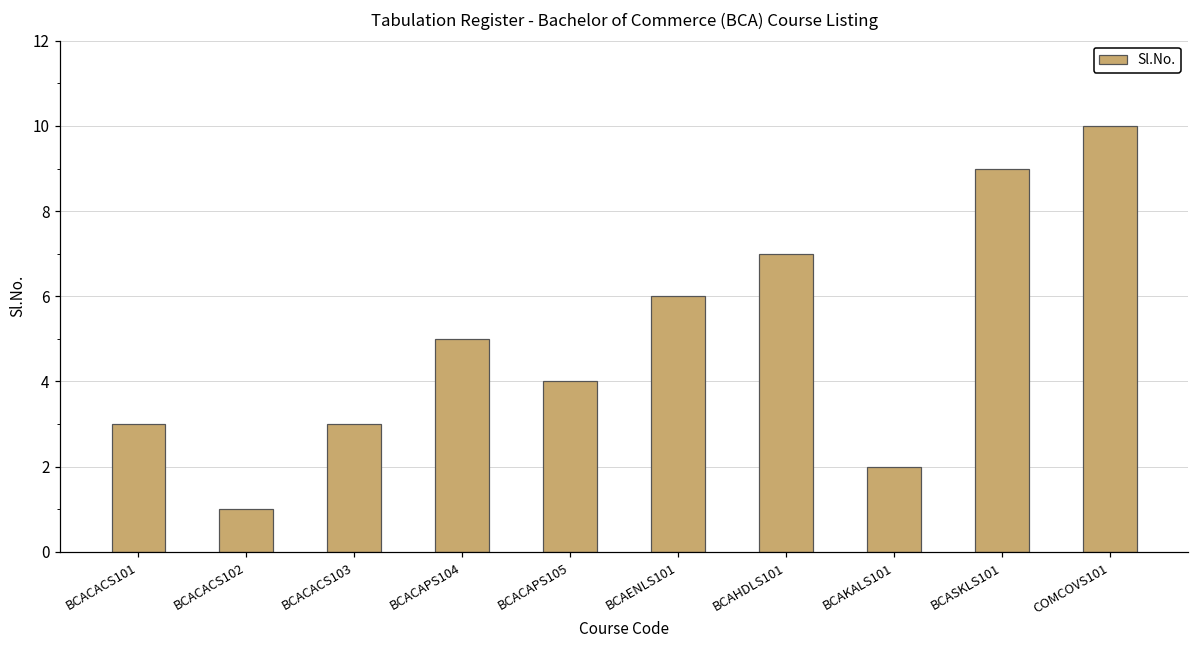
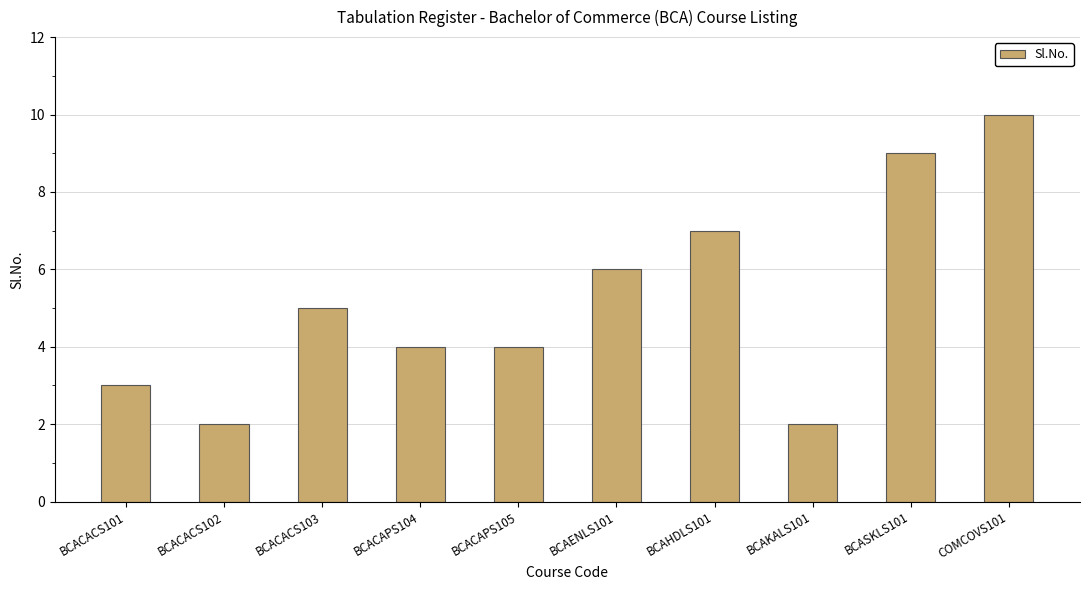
BCACACS102: 1 -> 2
BCACACS103: 3 -> 5
BCACAPS104: 5 -> 4
